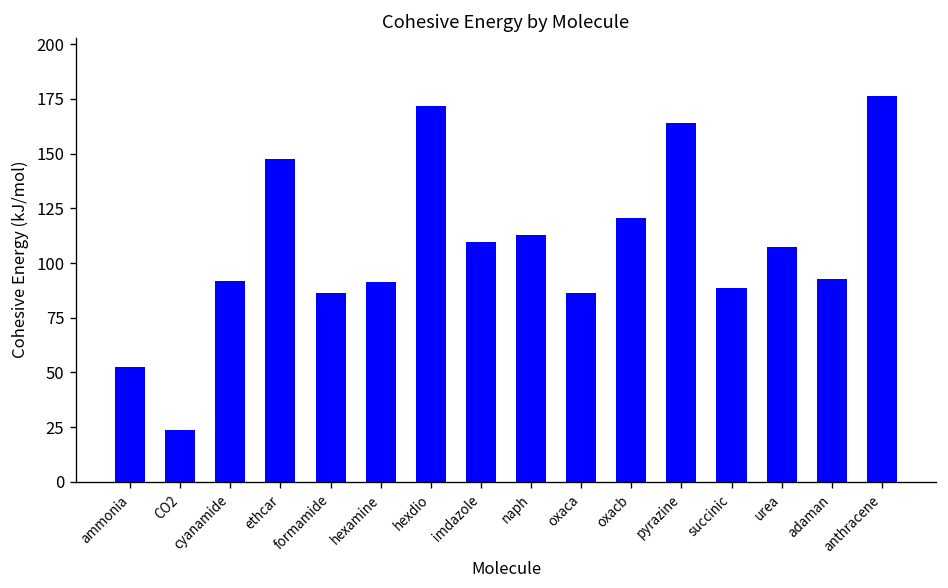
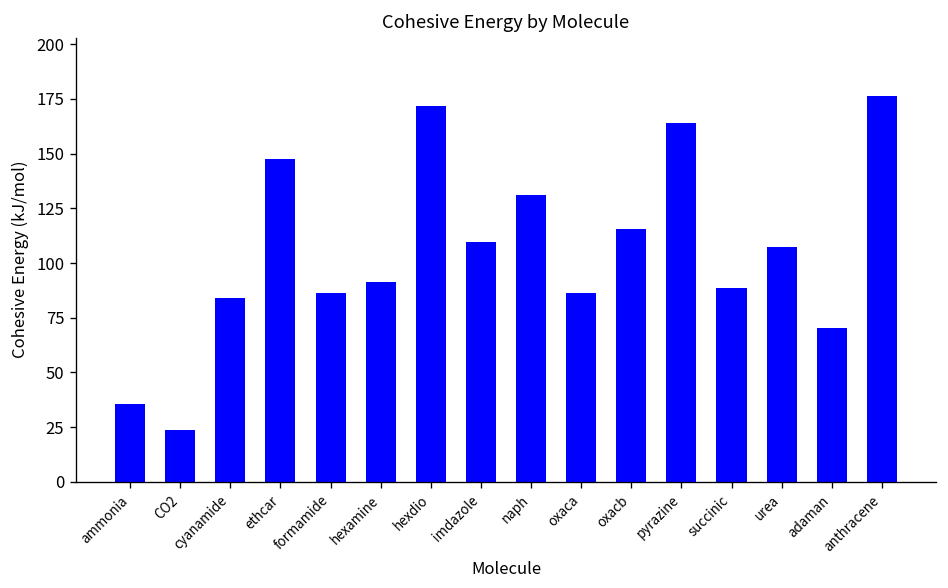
ammonia: 52 -> 36
cyanamide: 92 -> 84
naph: 113 -> 131
oxacb: 121 -> 116
adaman: 93 -> 70
